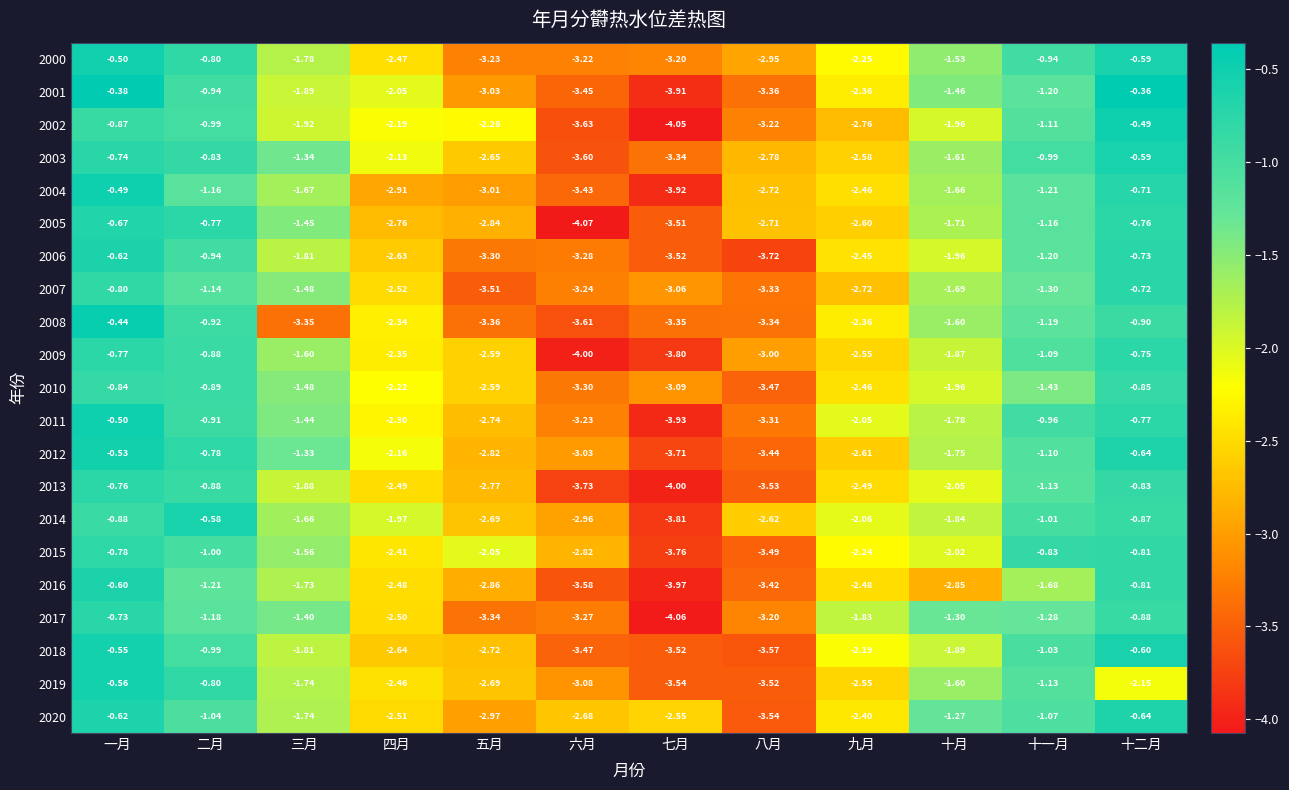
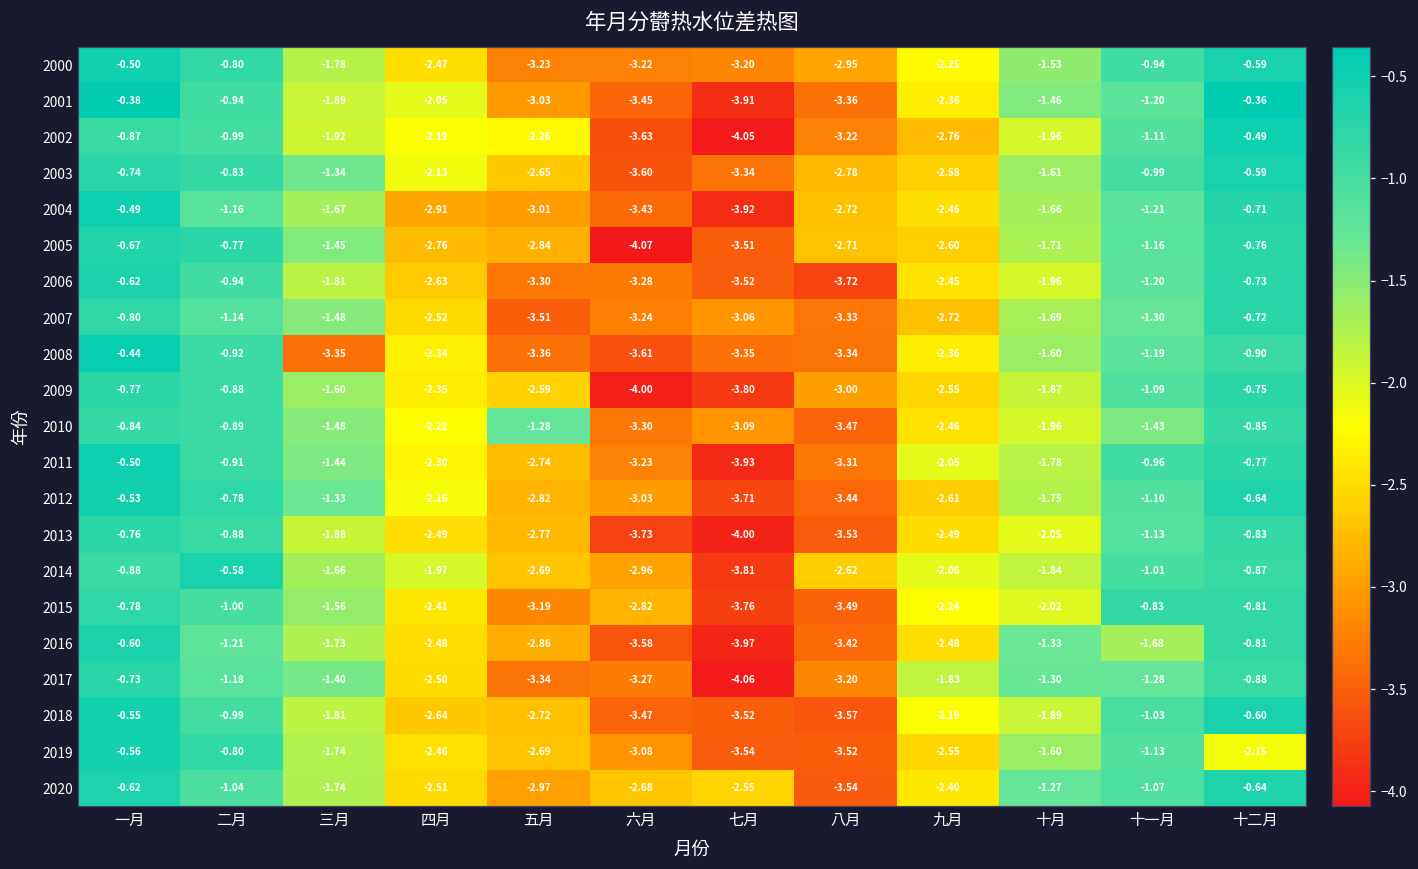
2010, 五月: -2.59 -> -1.28
2015, 五月: -2.05 -> -3.19
2016, 十月: -2.85 -> -1.33
